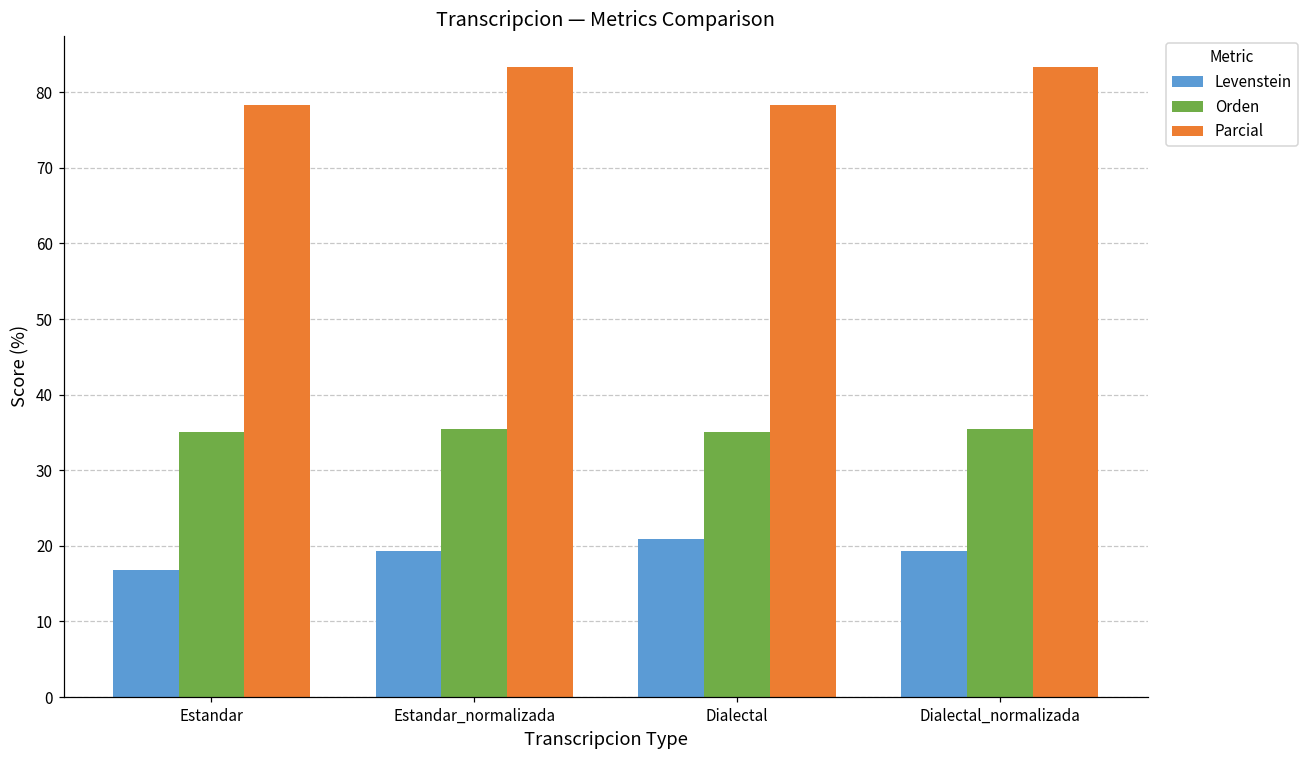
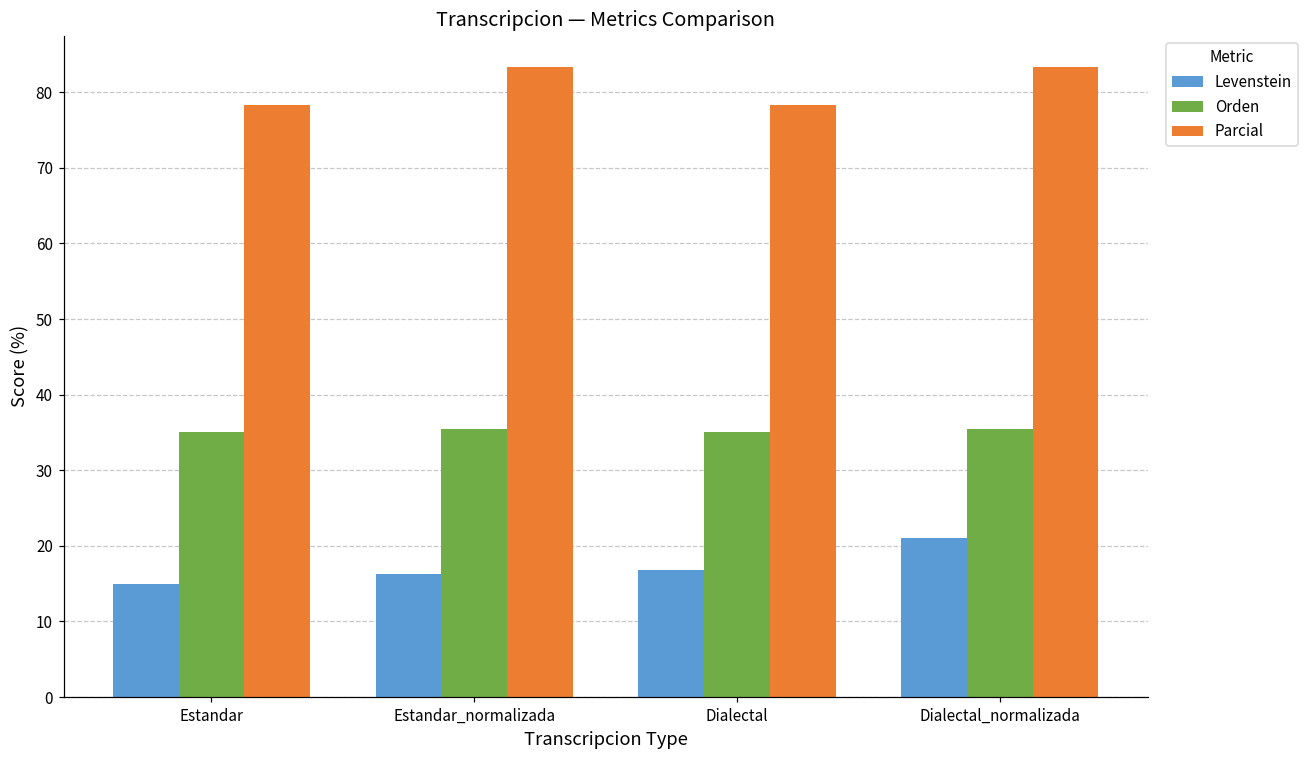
Levenstein, Estandar: 17 -> 15
Levenstein, Estandar_normalizada: 19 -> 16
Levenstein, Dialectal: 21 -> 17
Levenstein, Dialectal_normalizada: 19 -> 21
